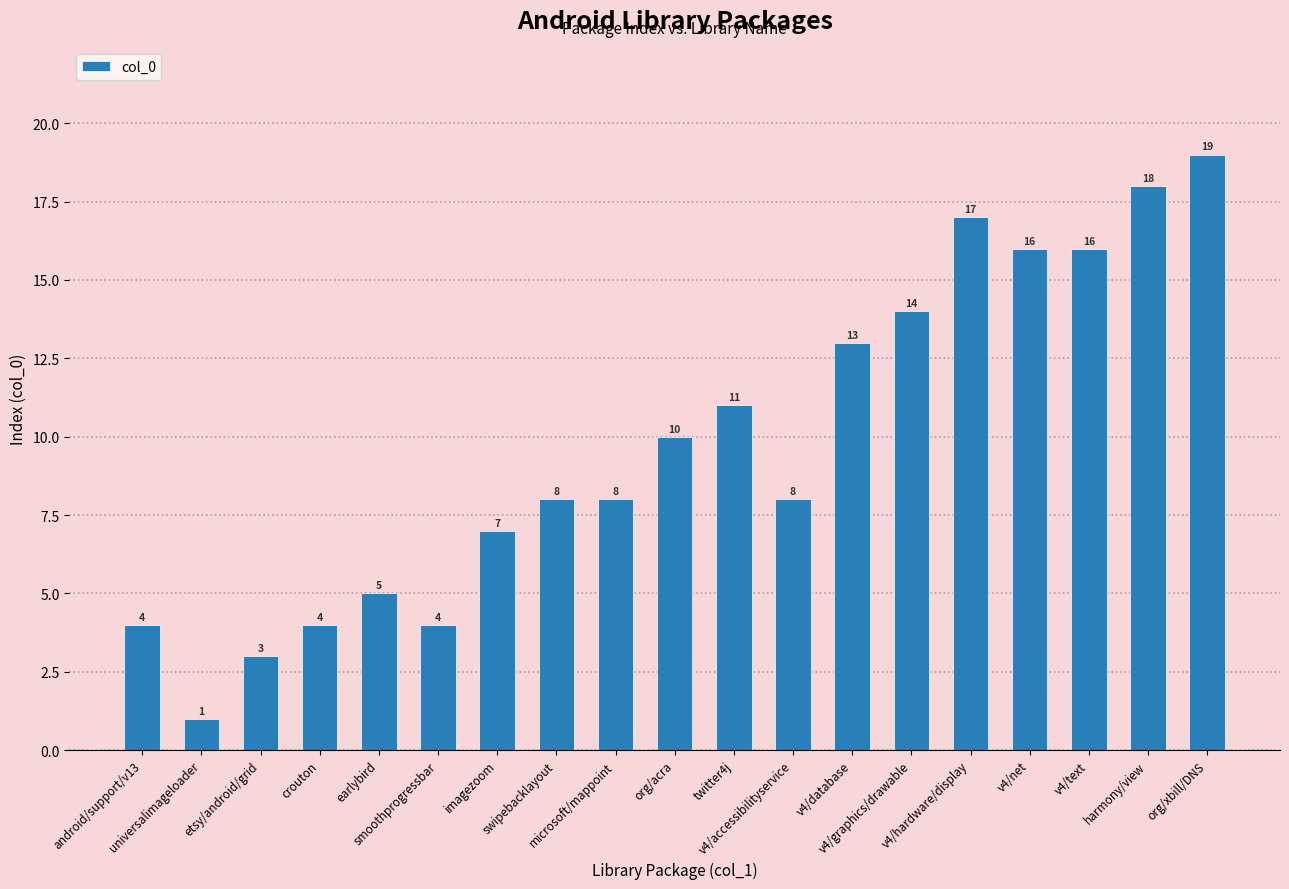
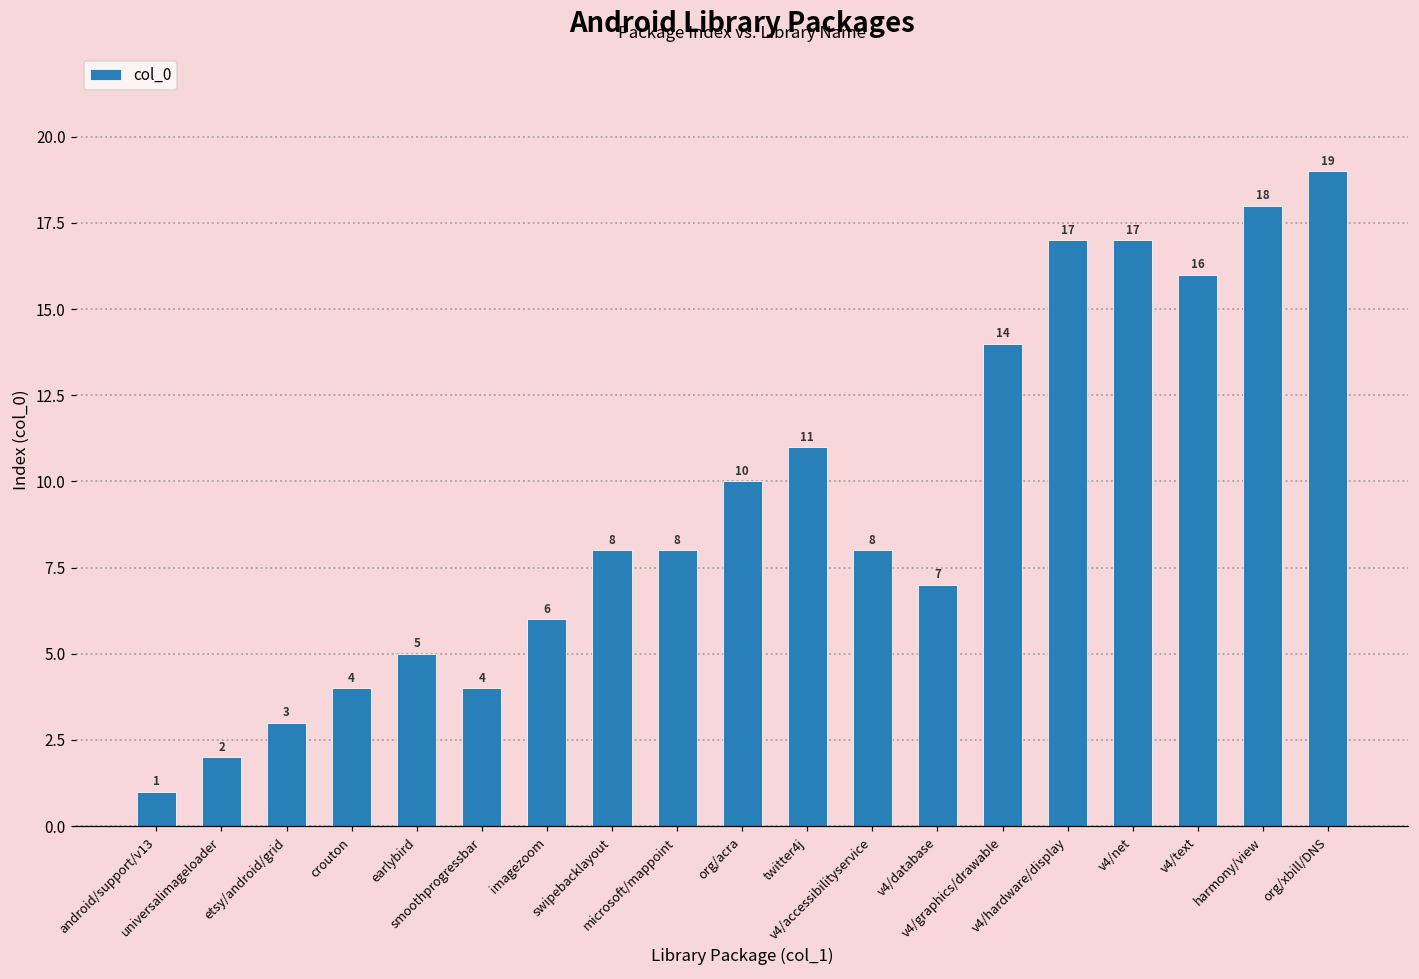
android/support/v13: 4 -> 1
universalimageloader: 1 -> 2
imagezoom: 7 -> 6
v4/database: 13 -> 7
v4/net: 16 -> 17
